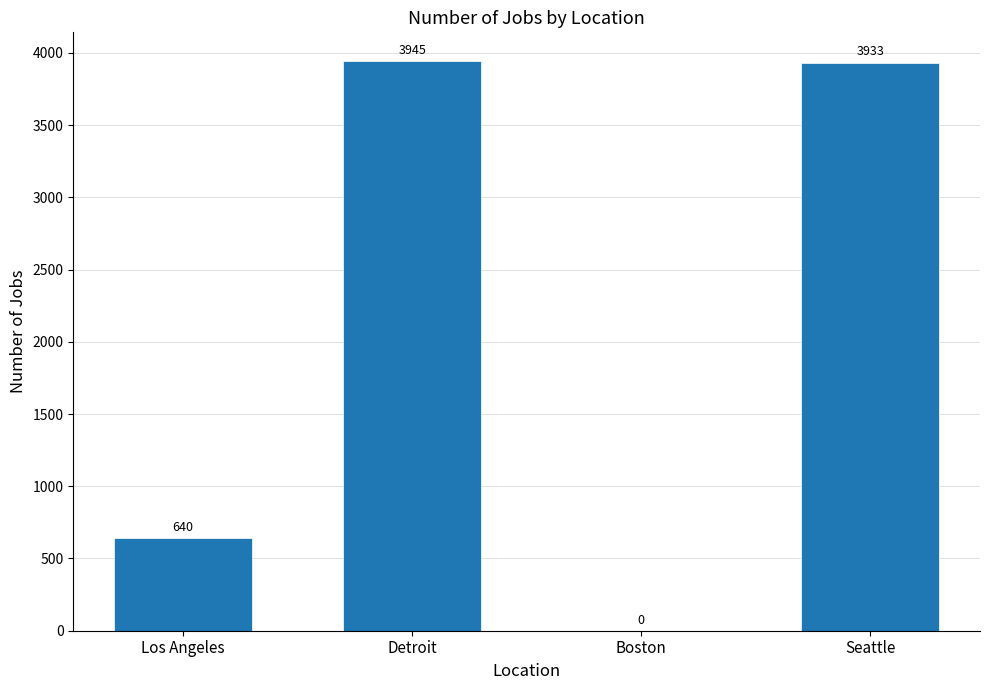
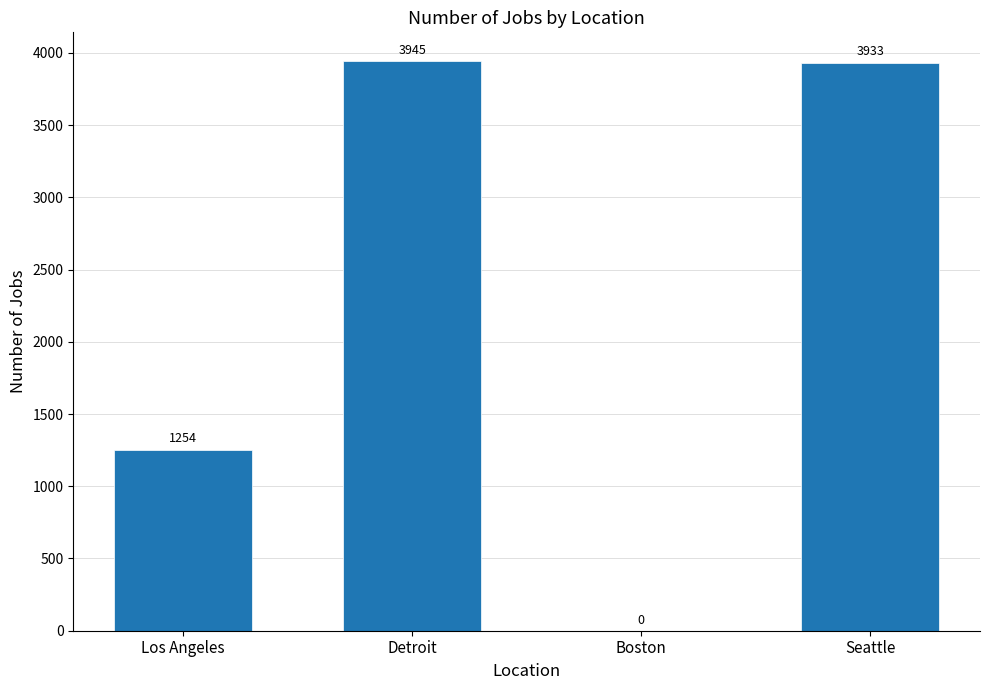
Los Angeles: 640 -> 1254
